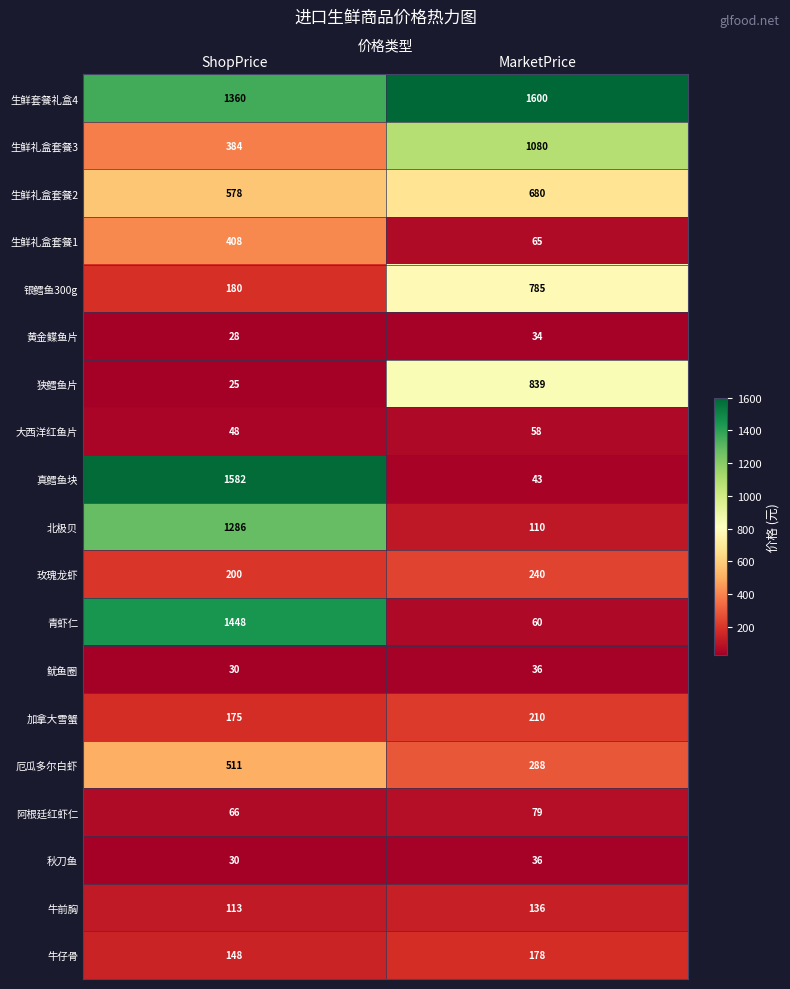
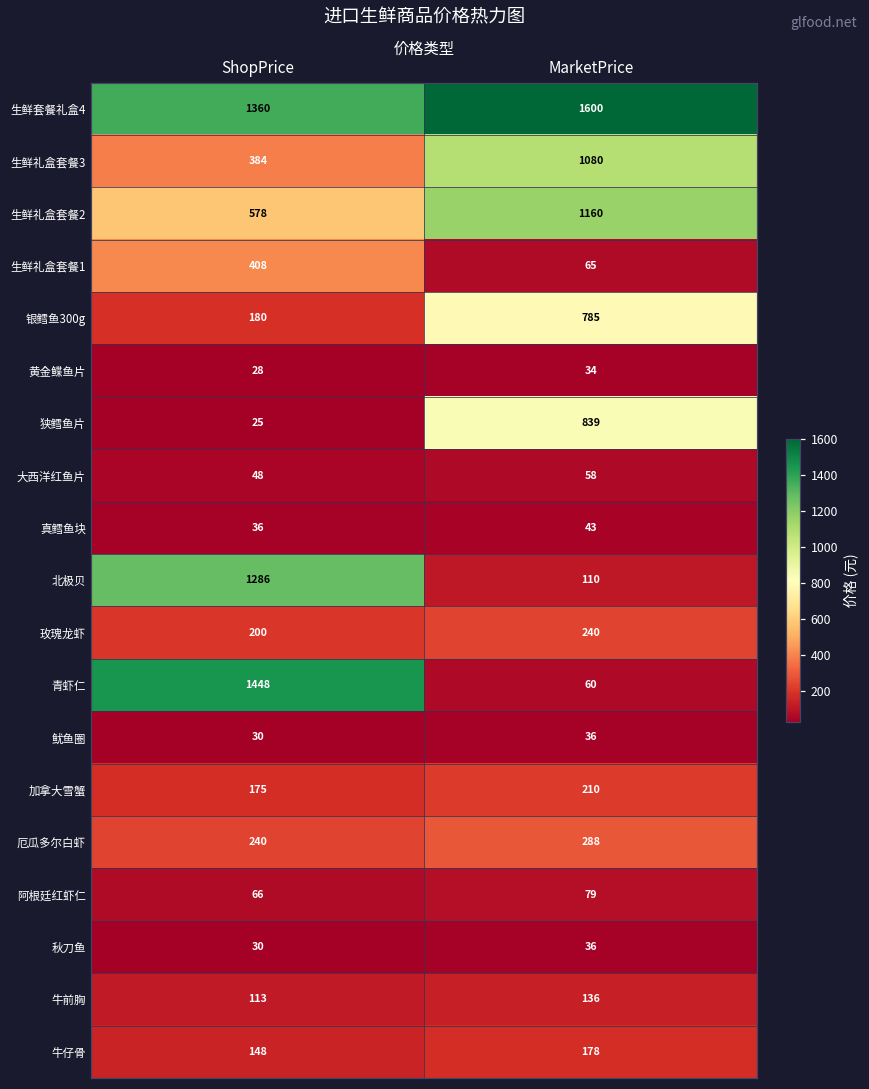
生鲜礼盒套餐2, MarketPrice: 680 -> 1160
真鳕鱼块, ShopPrice: 1582 -> 36
厄瓜多尔白虾, ShopPrice: 511 -> 240
